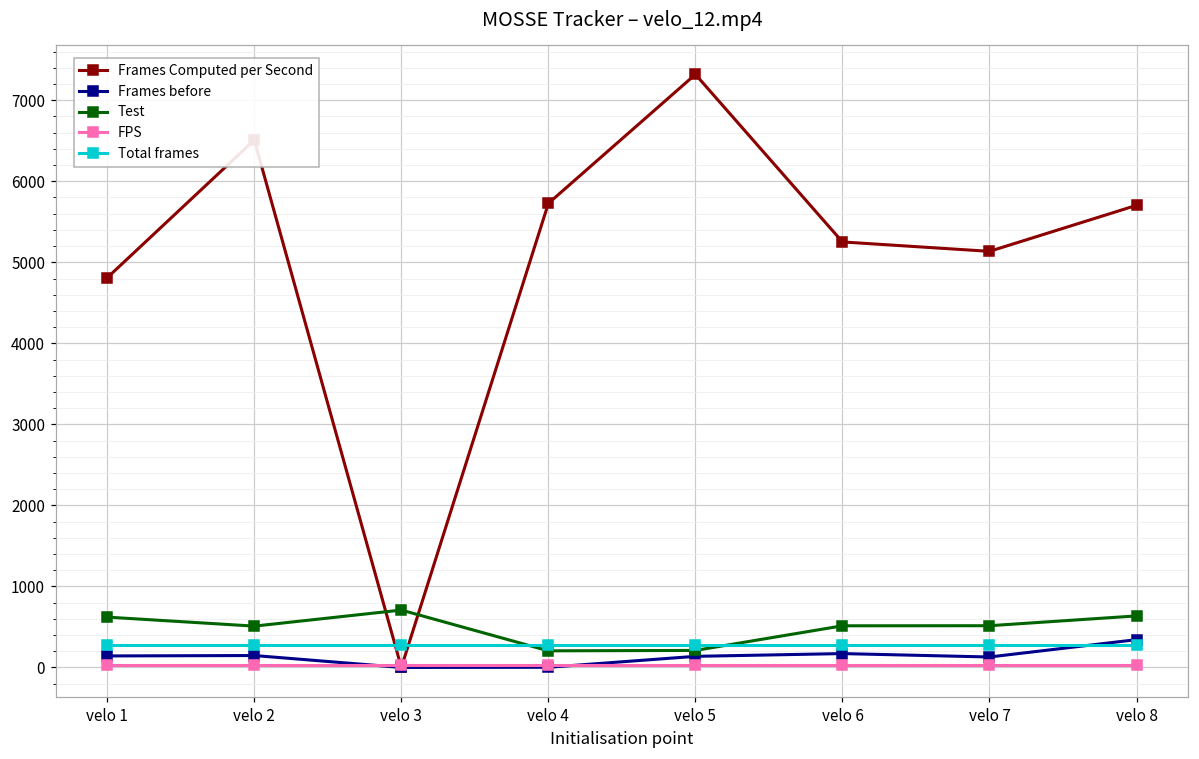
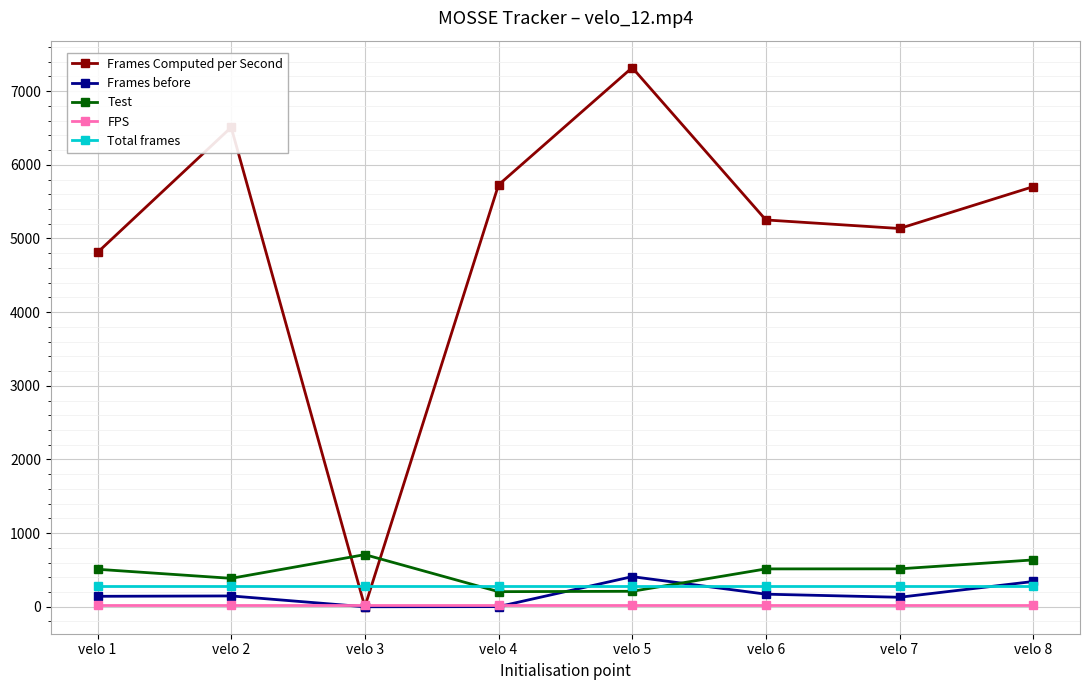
Test, velo 1: 600 -> 500
Test, velo 2: 500 -> 400
Frames before, velo 5: 100 -> 400
